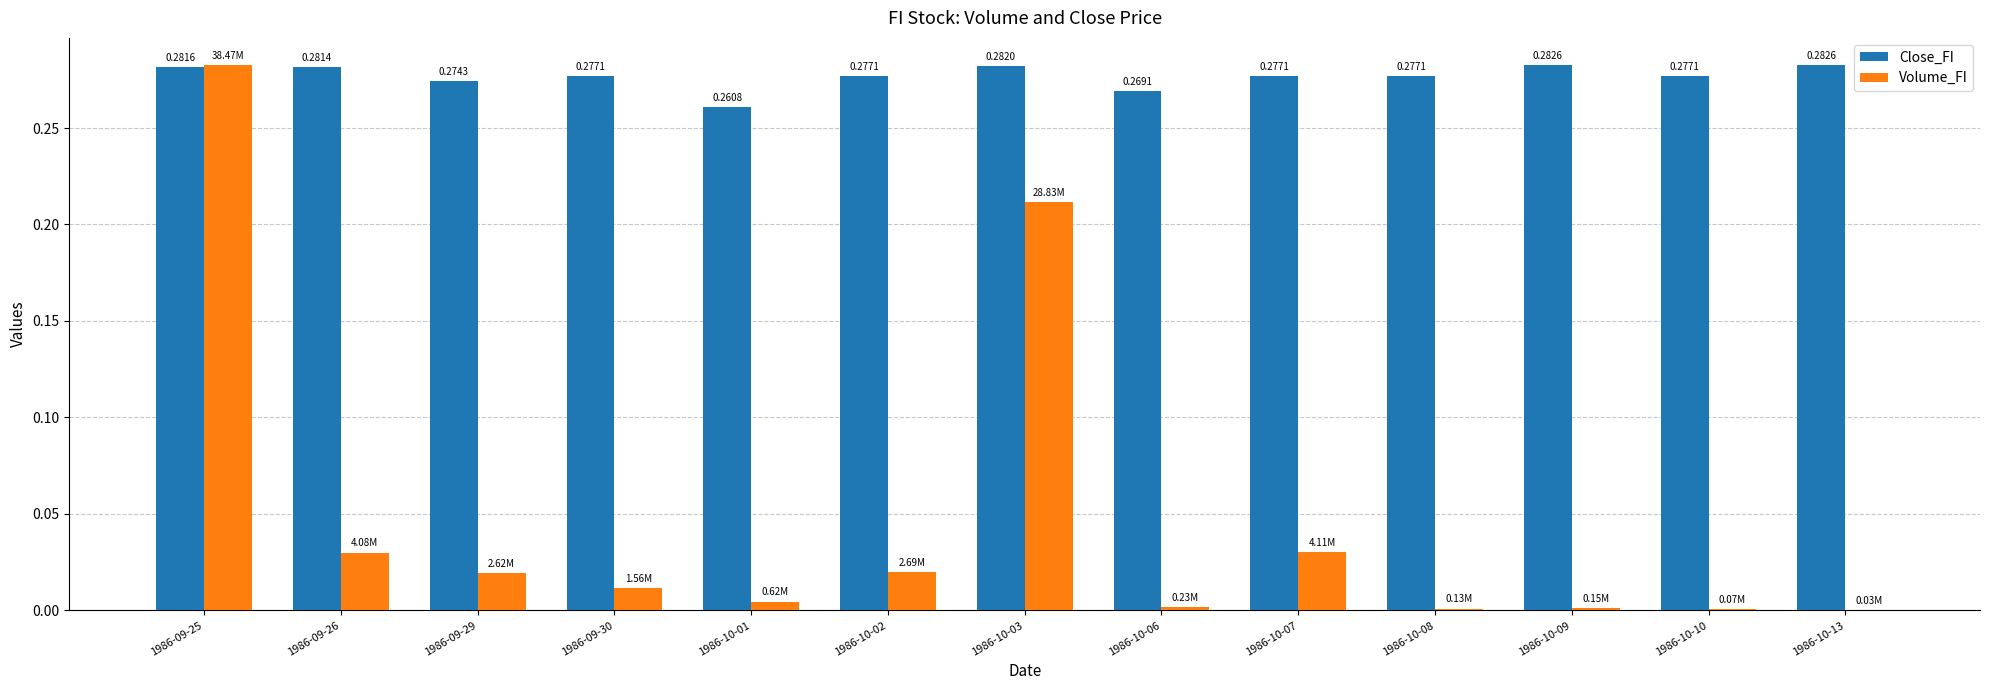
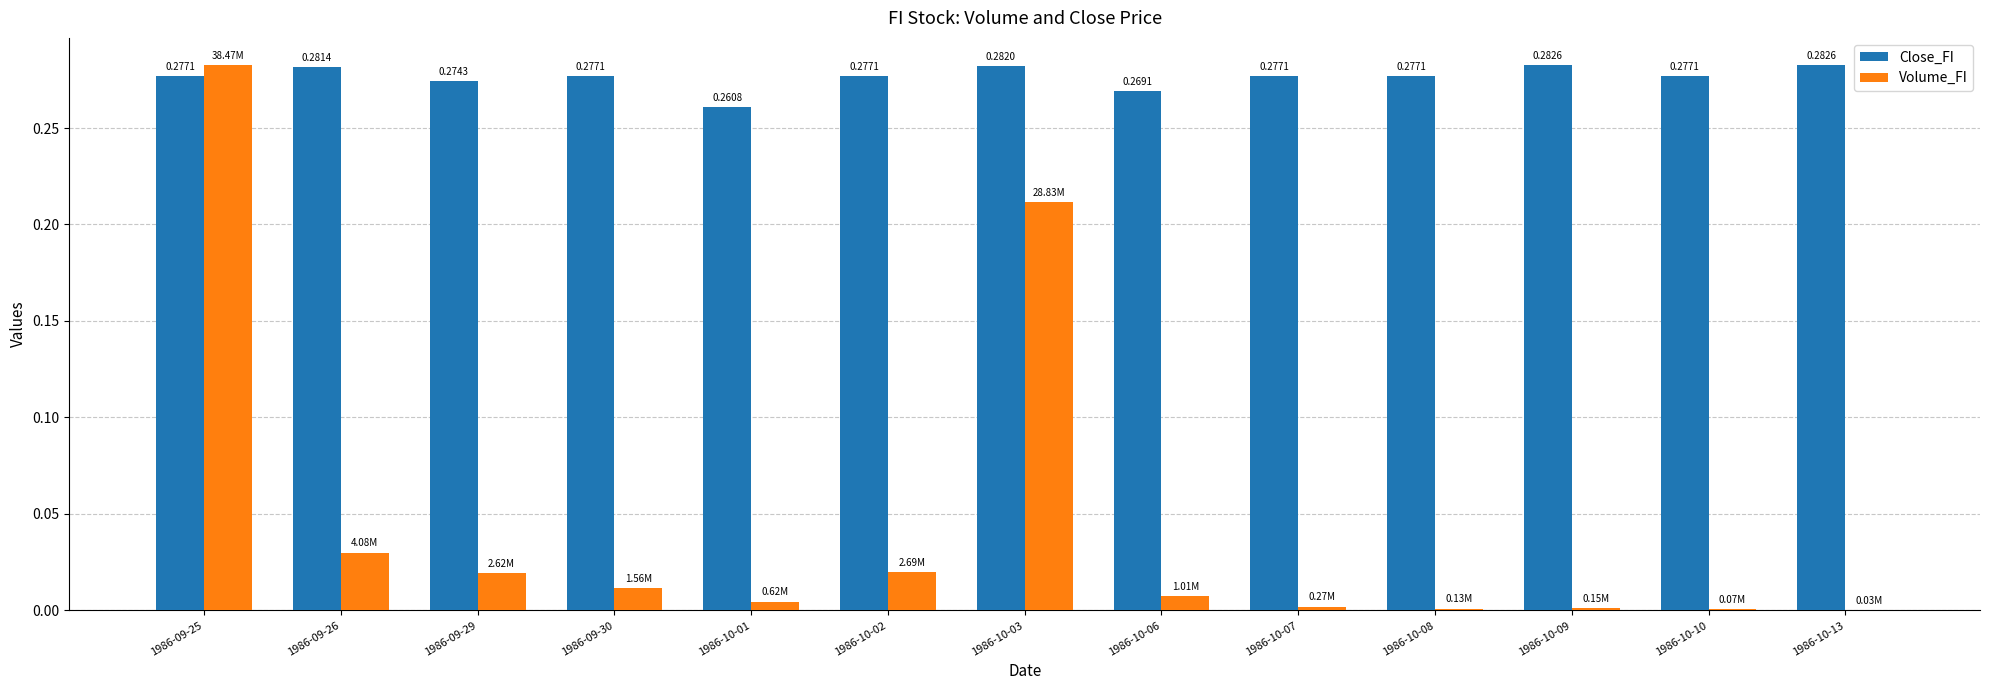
Close_FI, 1986-09-25: 0.2816 -> 0.2771
Volume_FI, 1986-10-06: 0.23M -> 1.01M
Volume_FI, 1986-10-07: 4.11M -> 0.27M
